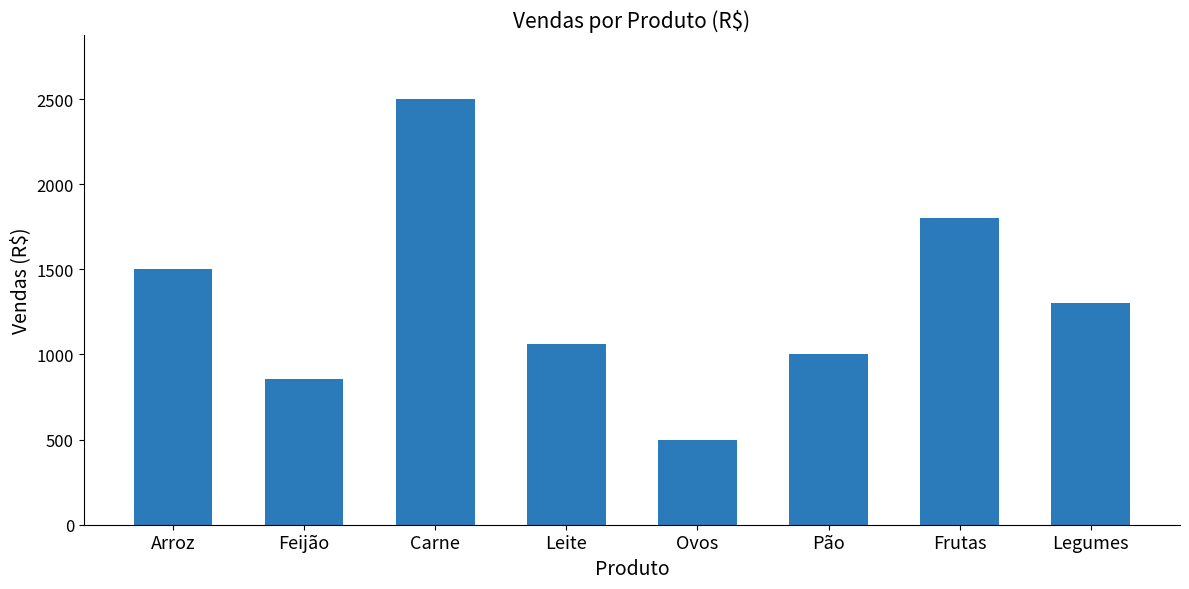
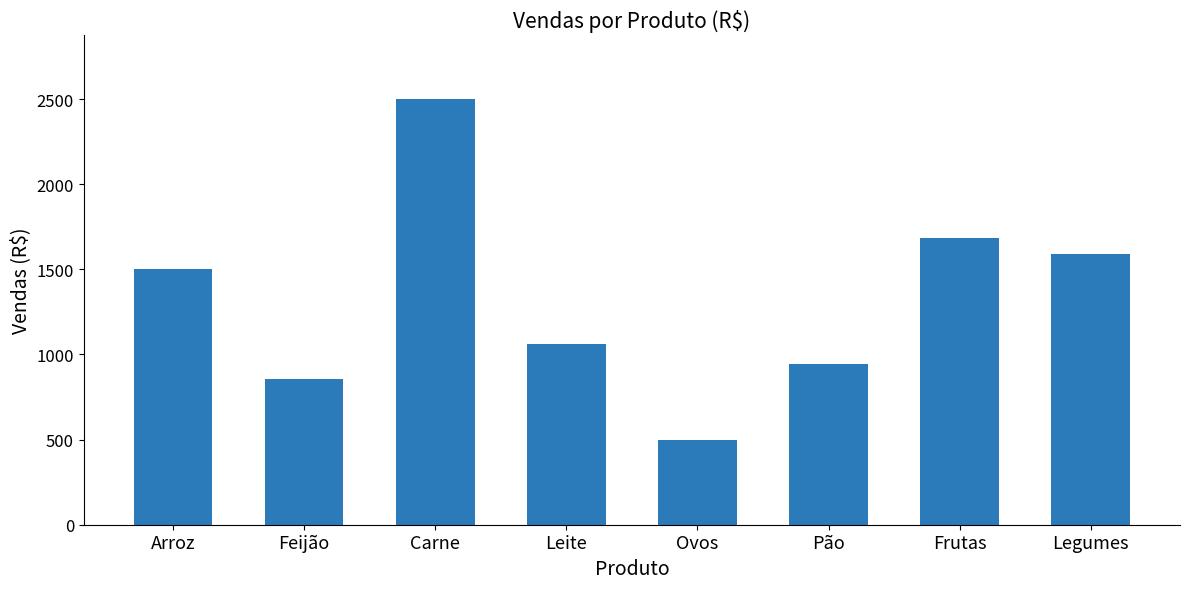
Pão: 1000 -> 950
Frutas: 1800 -> 1680
Legumes: 1300 -> 1590
